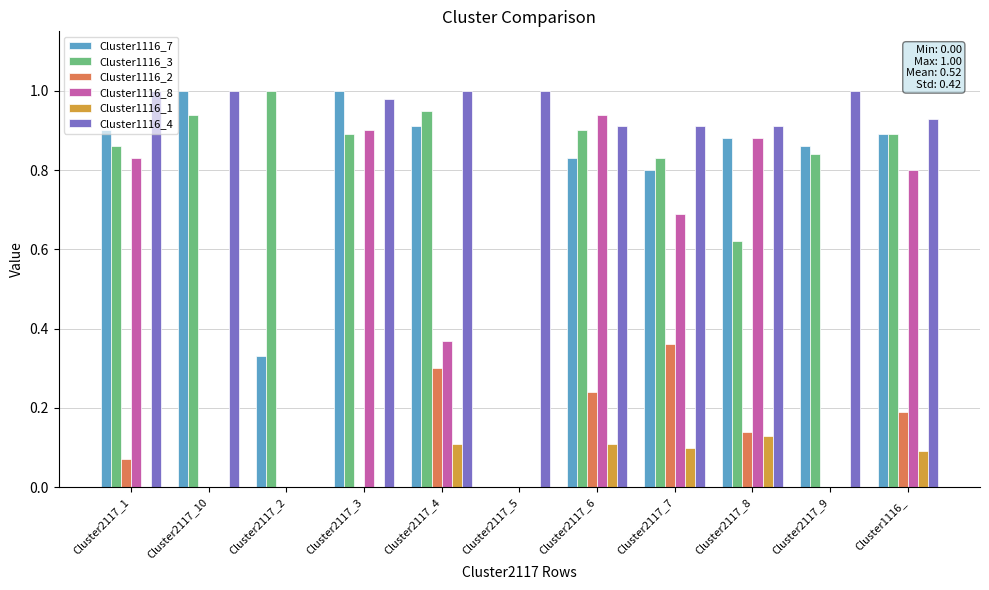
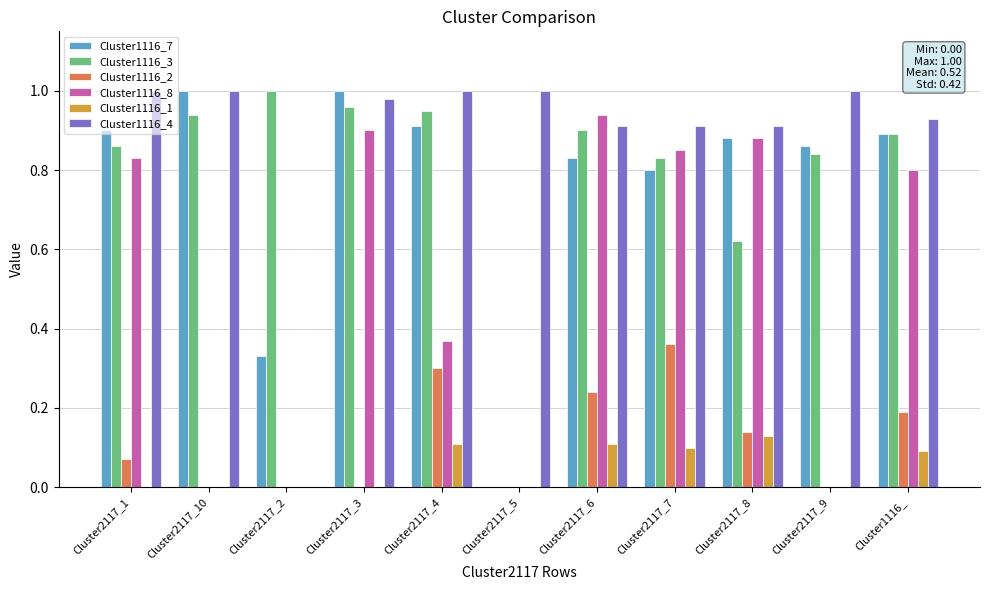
Cluster1116_3, Cluster2117_3: 0.89 -> 0.96
Cluster1116_8, Cluster2117_7: 0.69 -> 0.85
